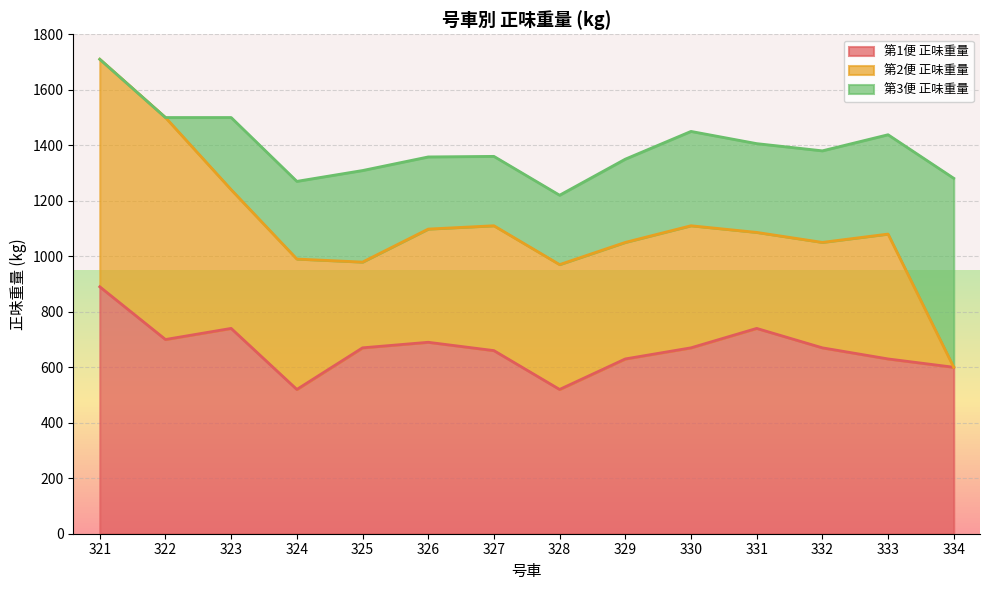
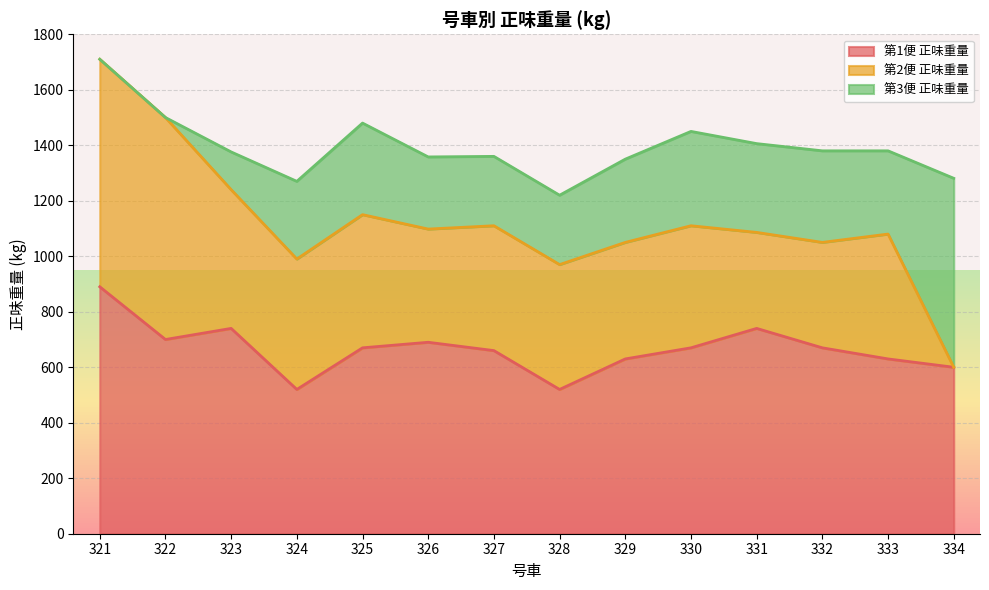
第3便 正味重量, 323: 260 -> 140
第2便 正味重量, 325: 310 -> 480
第3便 正味重量, 333: 360 -> 300
